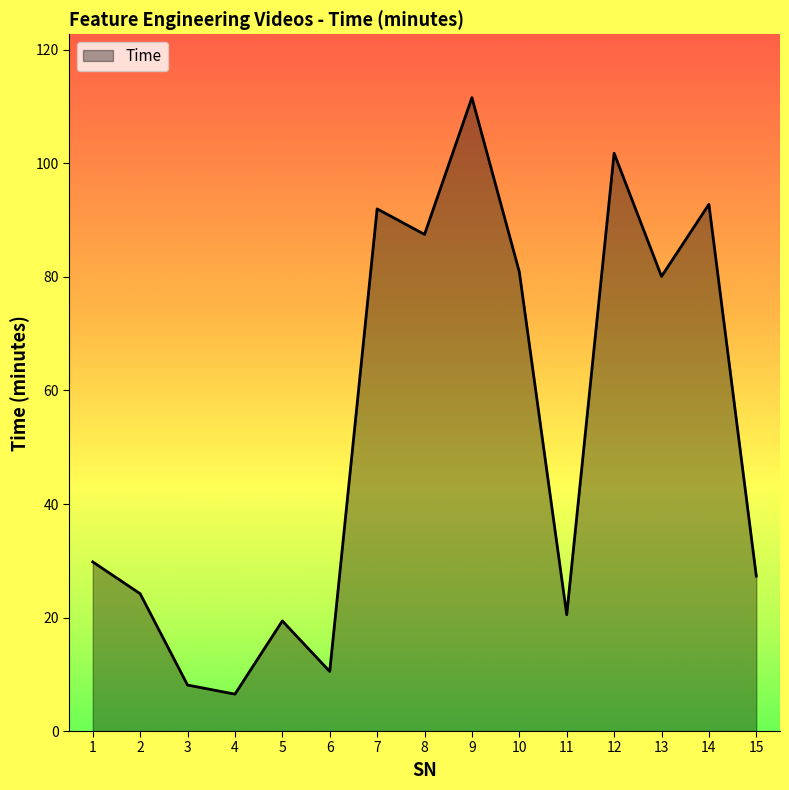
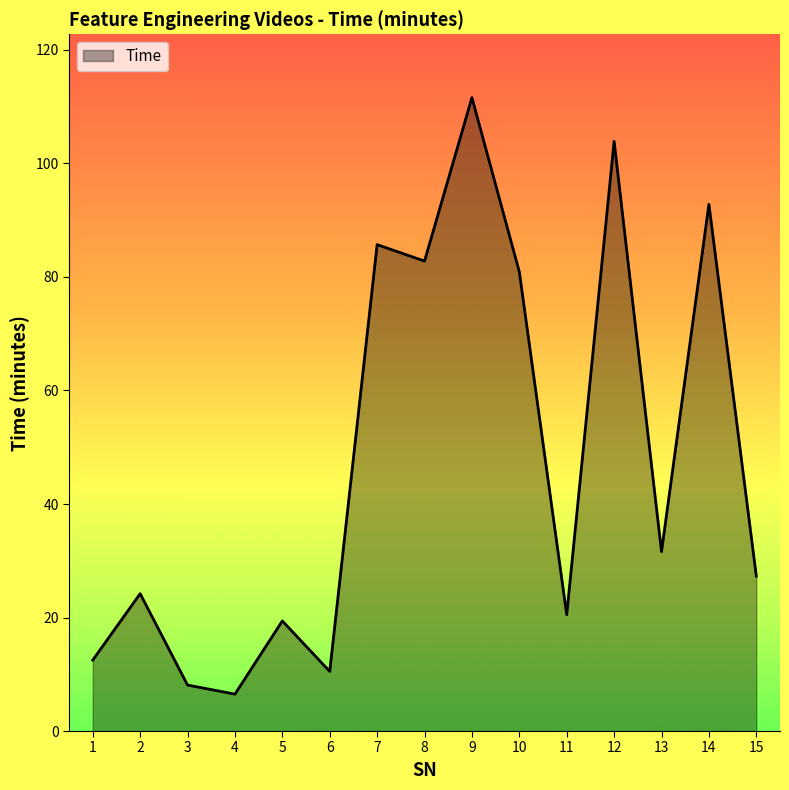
1: 30 -> 13
7: 92 -> 86
8: 88 -> 83
12: 102 -> 104
13: 80 -> 32
